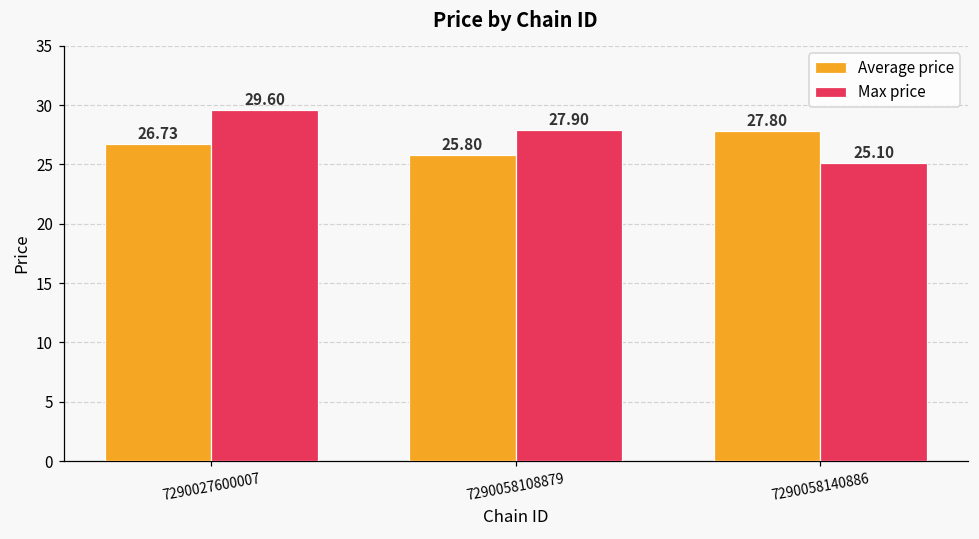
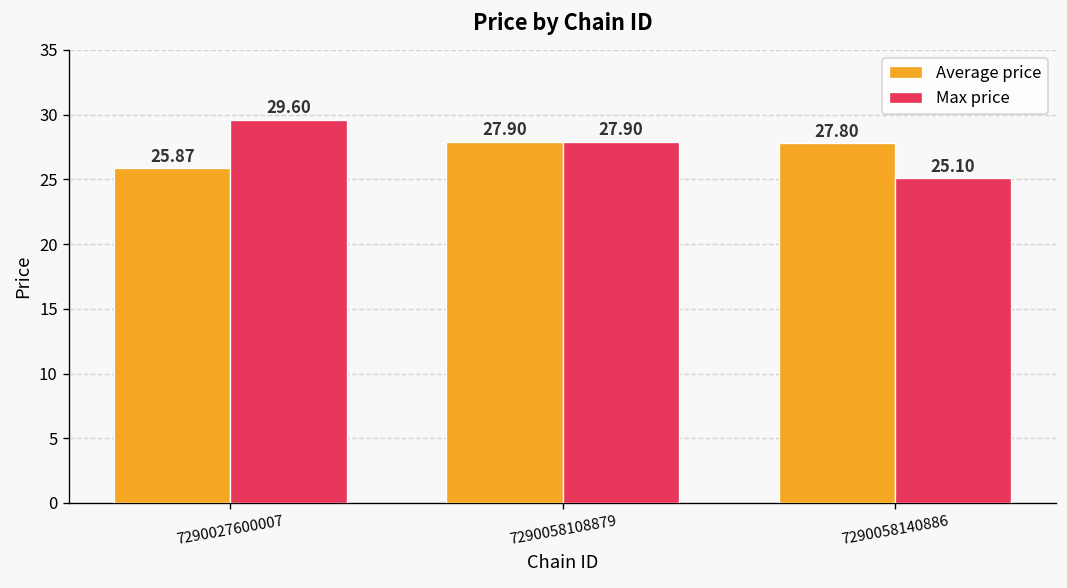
Average price, 7290027600007: 26.73 -> 25.87
Average price, 7290058108879: 25.80 -> 27.90
